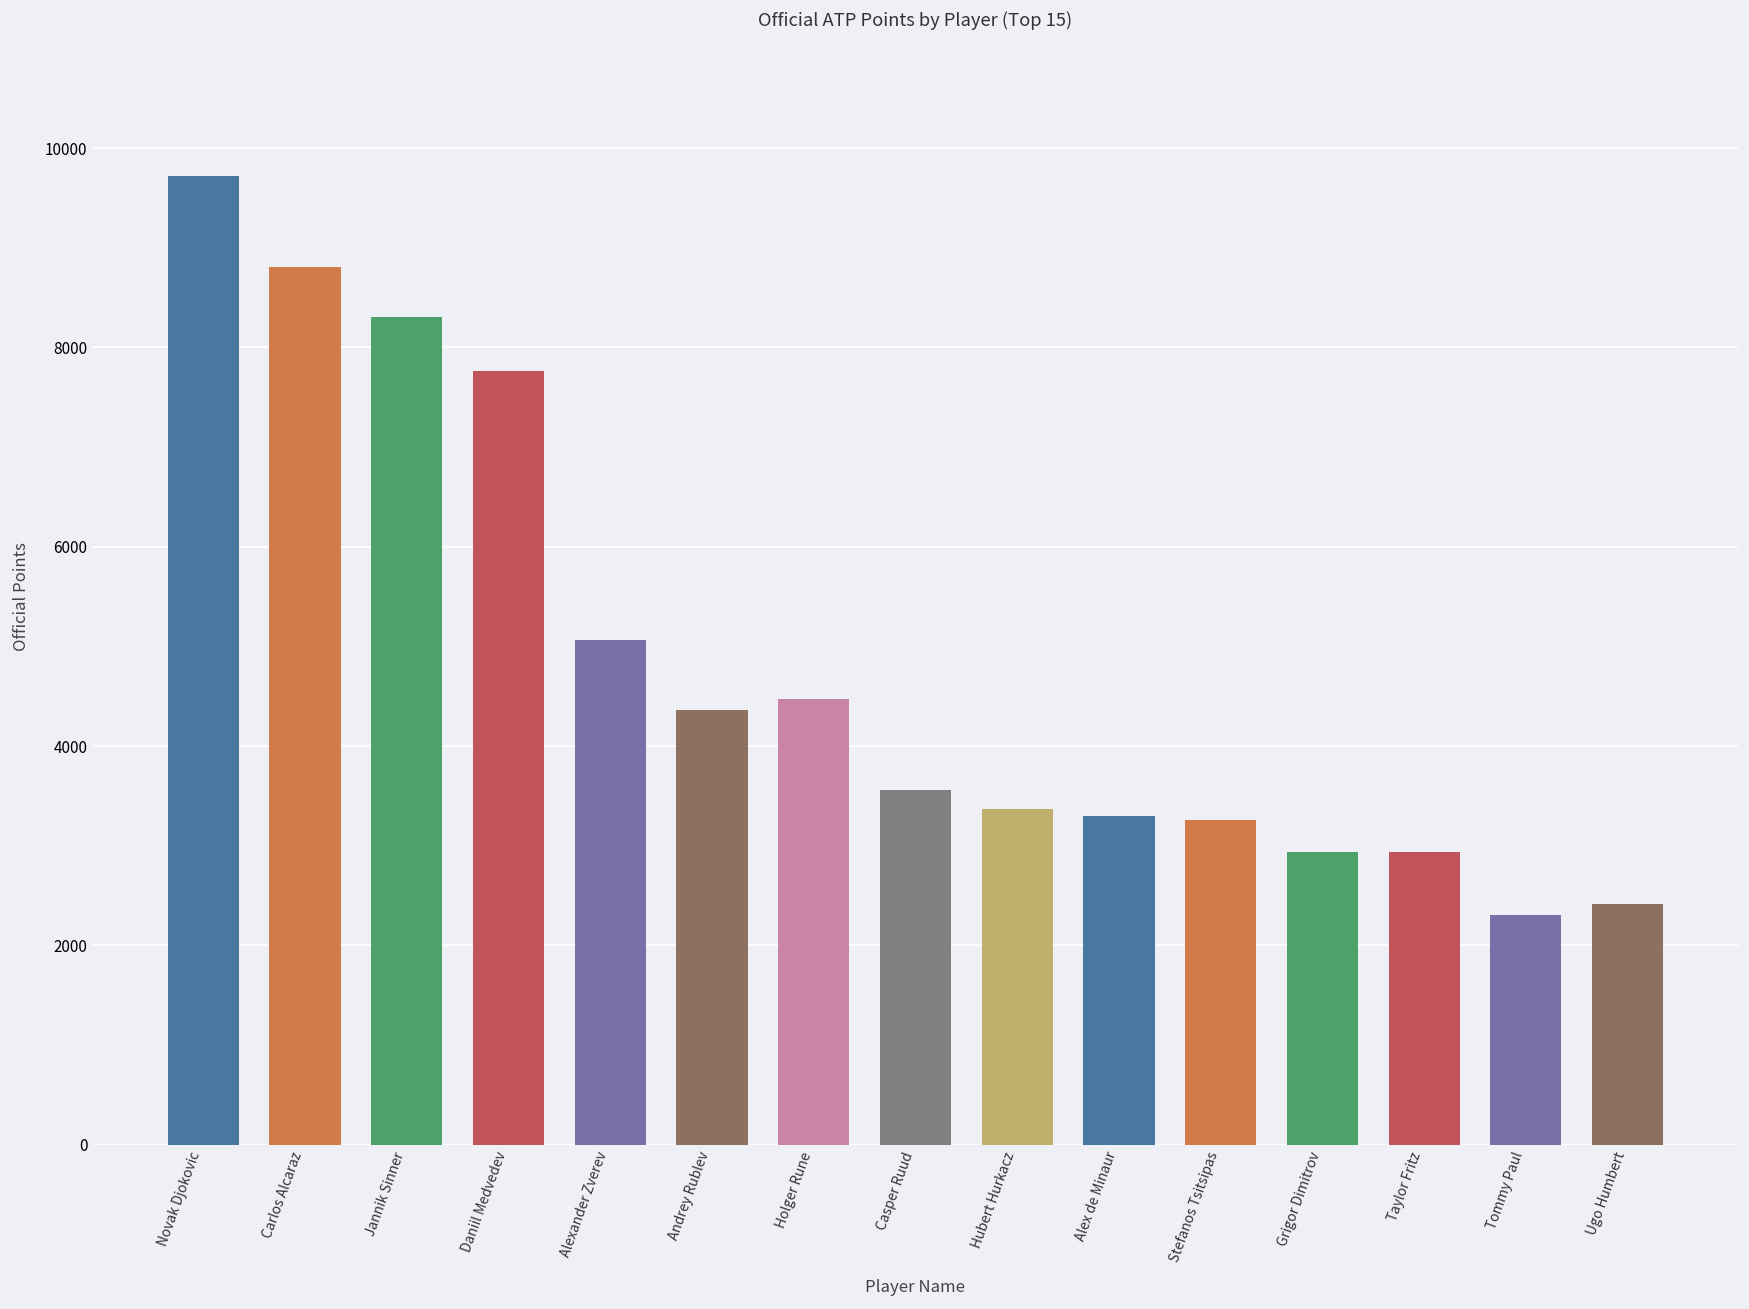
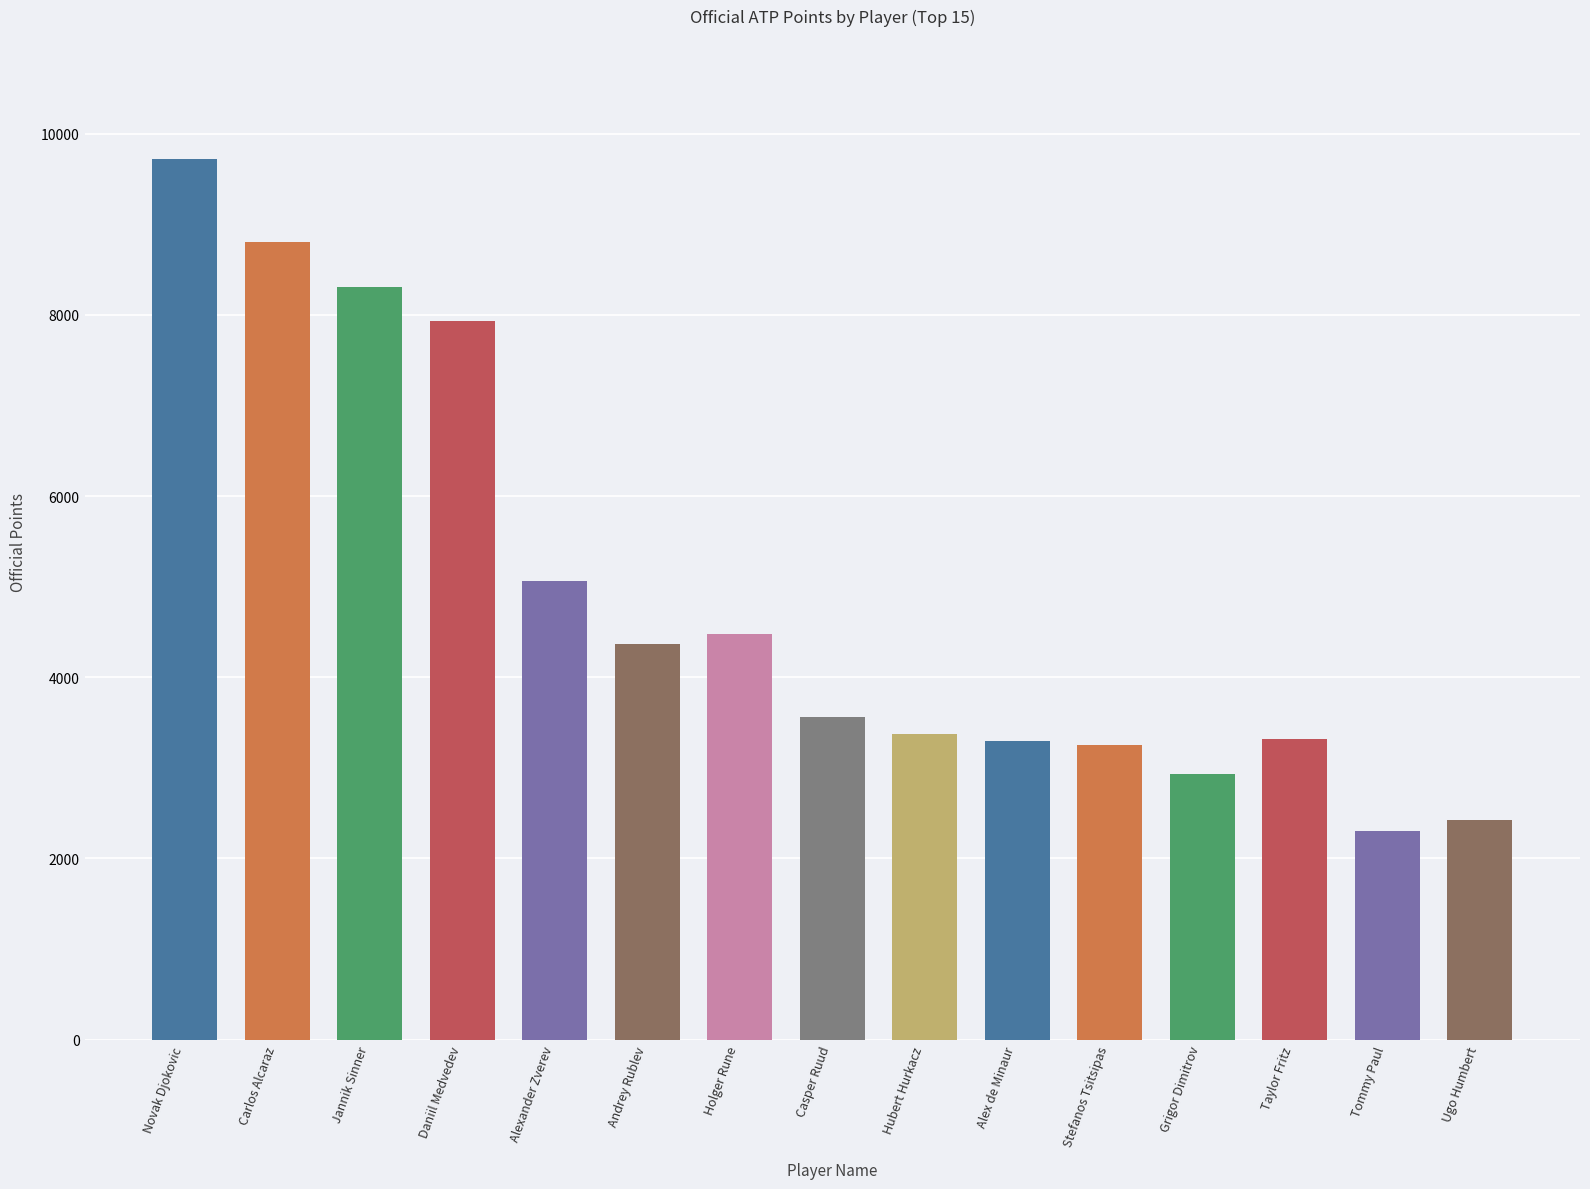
Daniil Medvedev: 7800 -> 7900
Taylor Fritz: 2900 -> 3300
